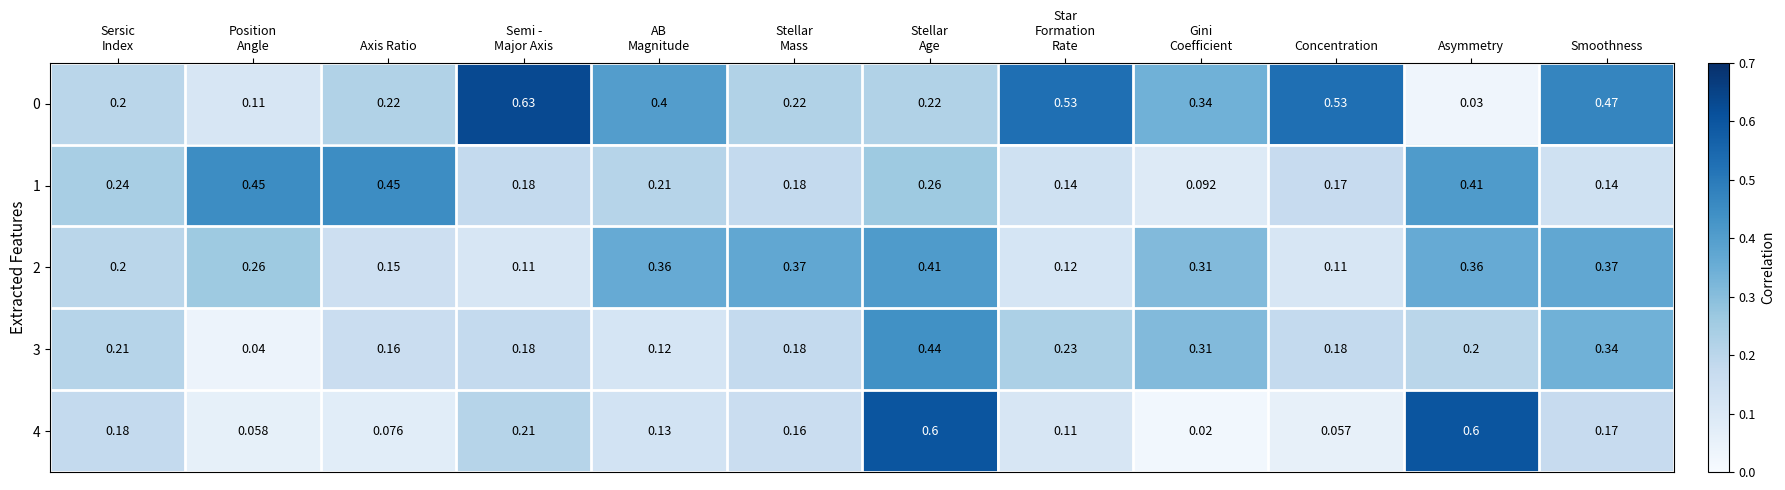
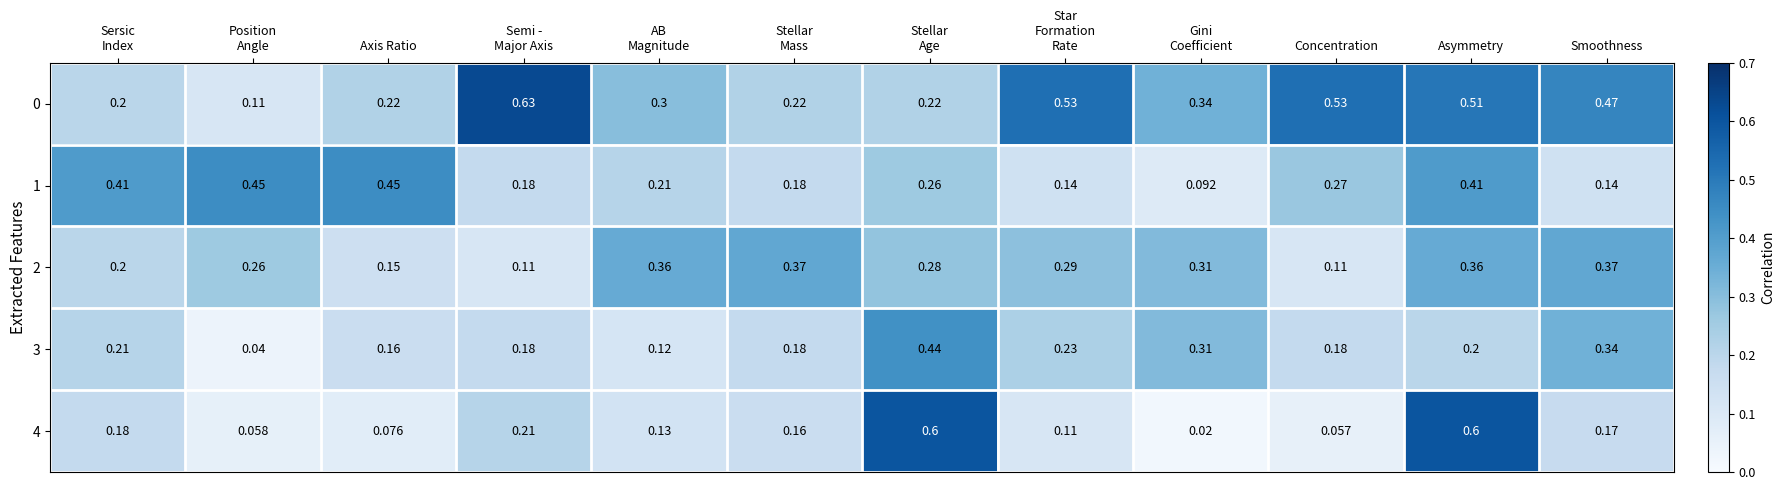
0, AB Magnitude: 0.4 -> 0.3
0, Asymmetry: 0.03 -> 0.51
1, Sersic Index: 0.24 -> 0.41
1, Concentration: 0.17 -> 0.27
2, Stellar Age: 0.41 -> 0.28
2, Star Formation Rate: 0.12 -> 0.29
